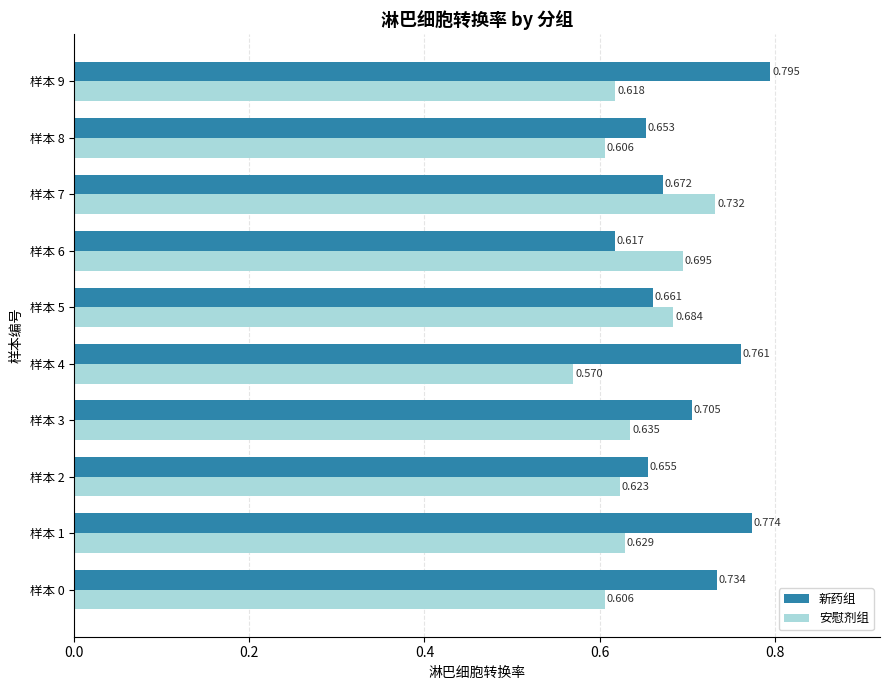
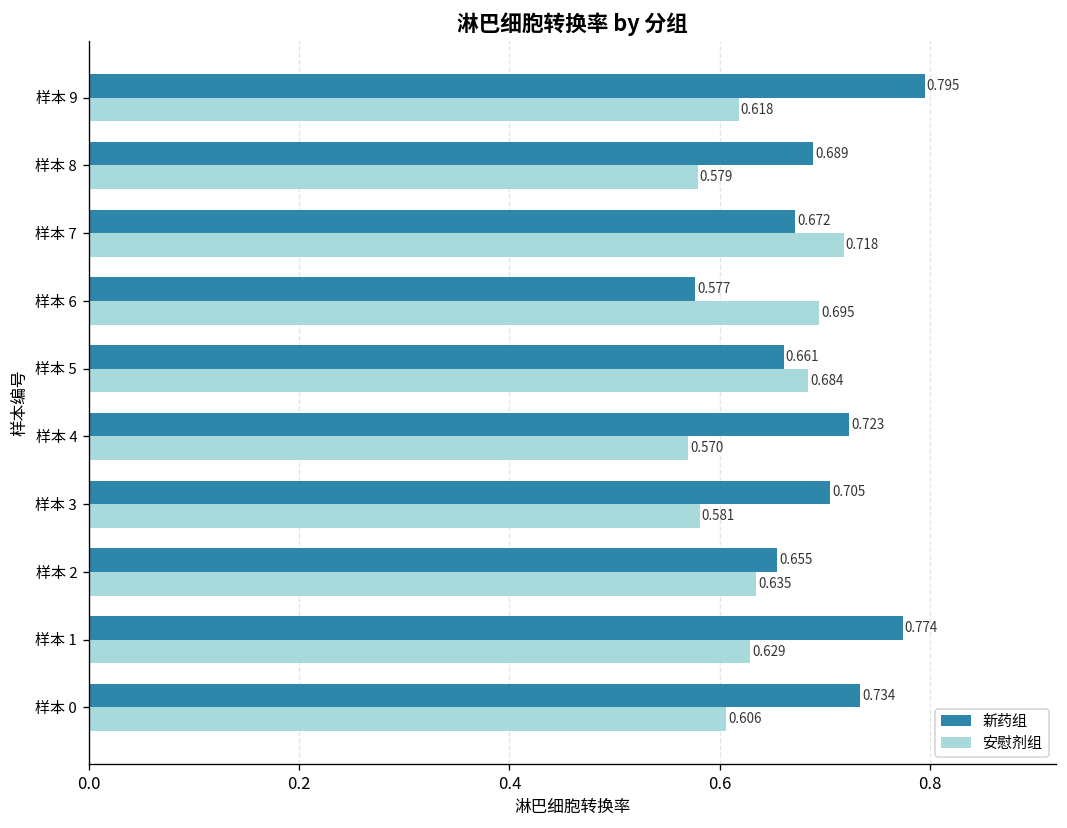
新药组, 样本 8: 0.653 -> 0.689
安慰剂组, 样本 8: 0.606 -> 0.579
安慰剂组, 样本 7: 0.732 -> 0.718
新药组, 样本 6: 0.617 -> 0.577
新药组, 样本 4: 0.761 -> 0.723
安慰剂组, 样本 3: 0.635 -> 0.581
安慰剂组, 样本 2: 0.623 -> 0.635
